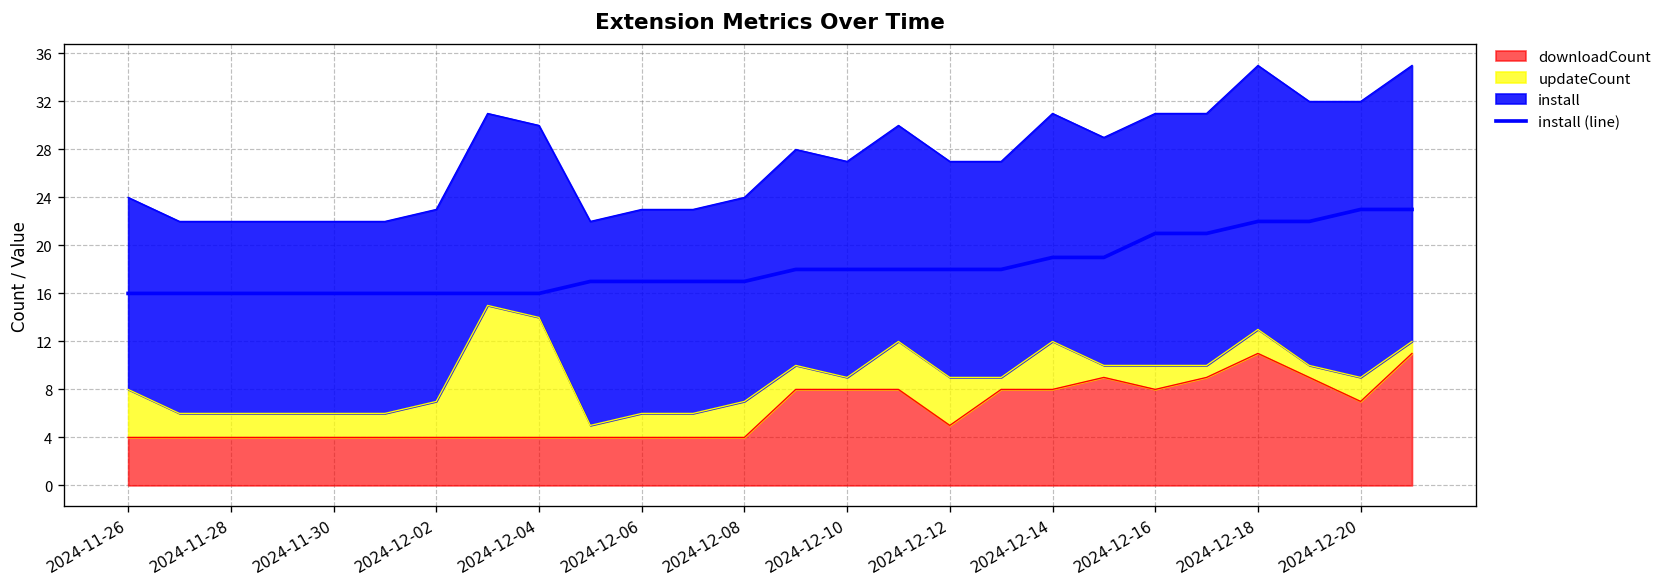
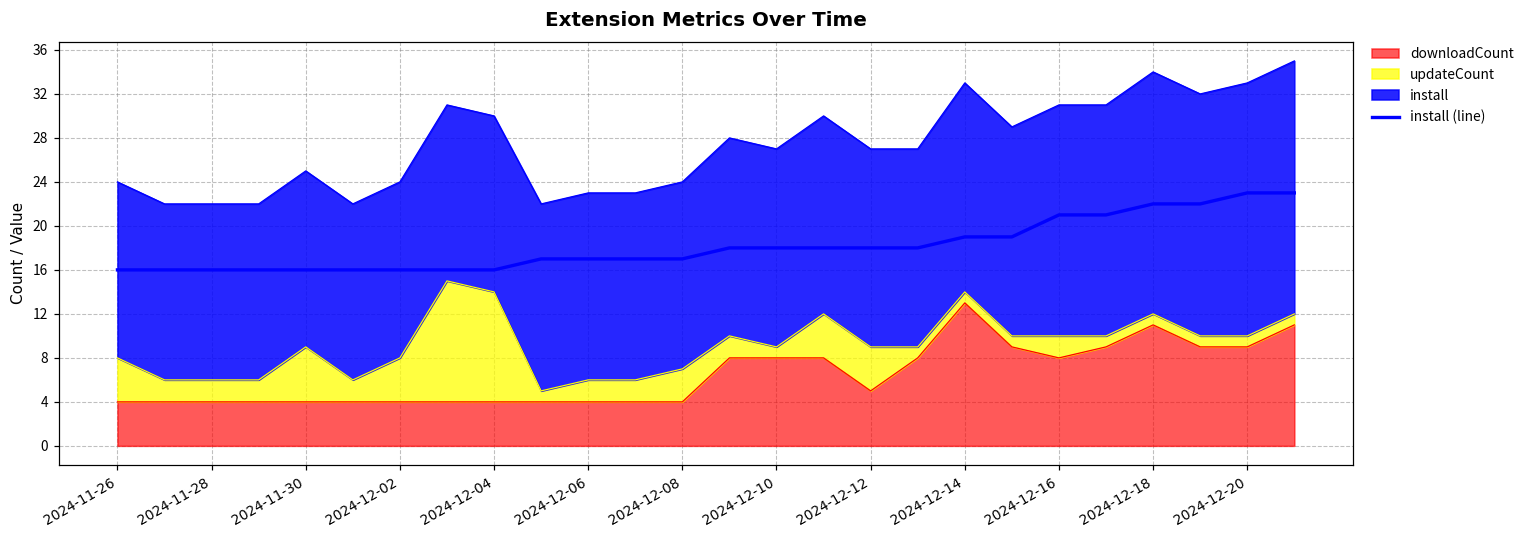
updateCount, 2024-11-30: 2 -> 5
updateCount, 2024-12-02: 3 -> 4
downloadCount, 2024-12-14: 8 -> 13
updateCount, 2024-12-14: 4 -> 1
updateCount, 2024-12-18: 2 -> 1
downloadCount, 2024-12-20: 7 -> 9
updateCount, 2024-12-20: 2 -> 1
